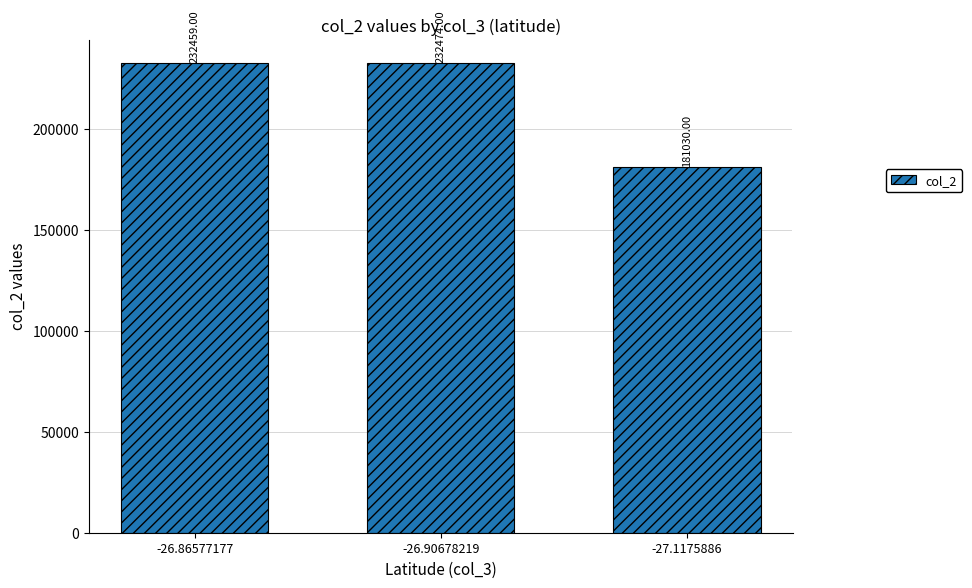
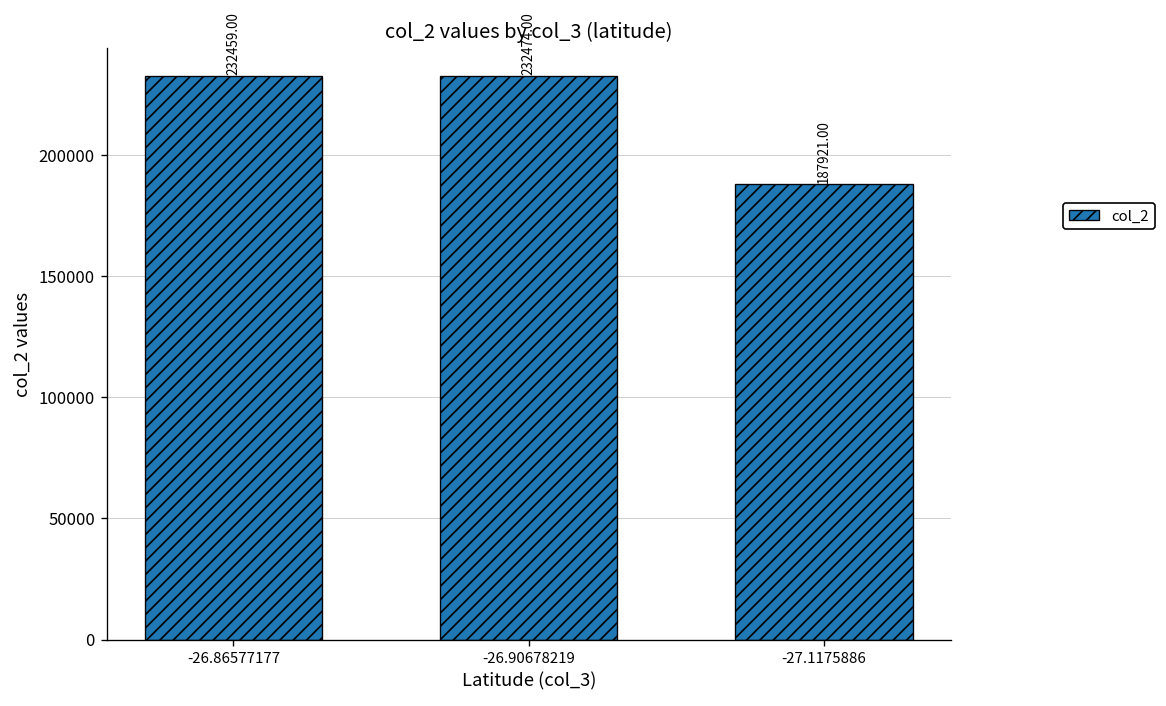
-27.1175886: 181030.00 -> 187921.00
